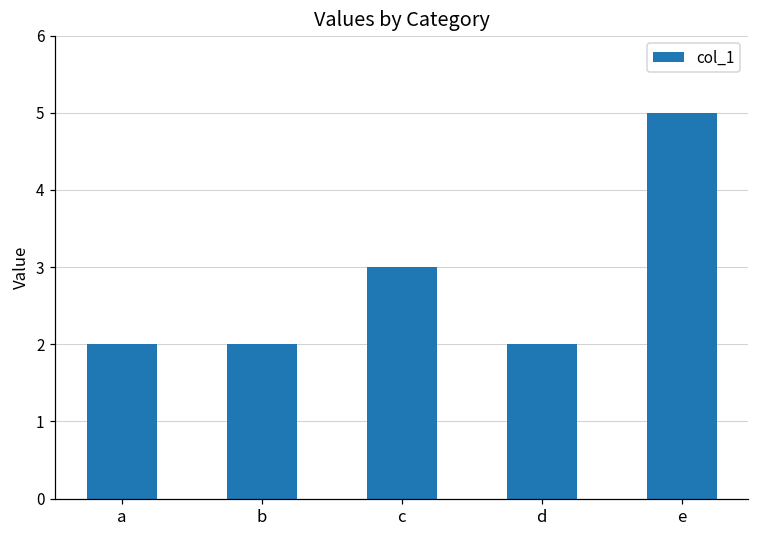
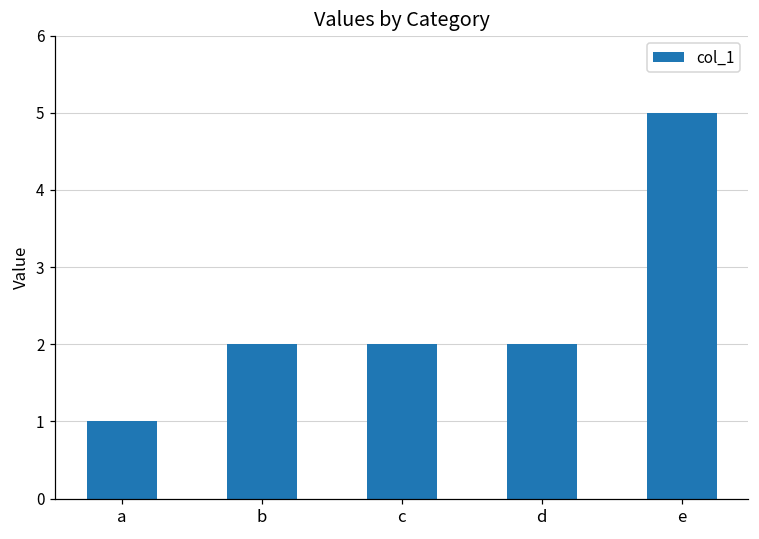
a: 2 -> 1
c: 3 -> 2
